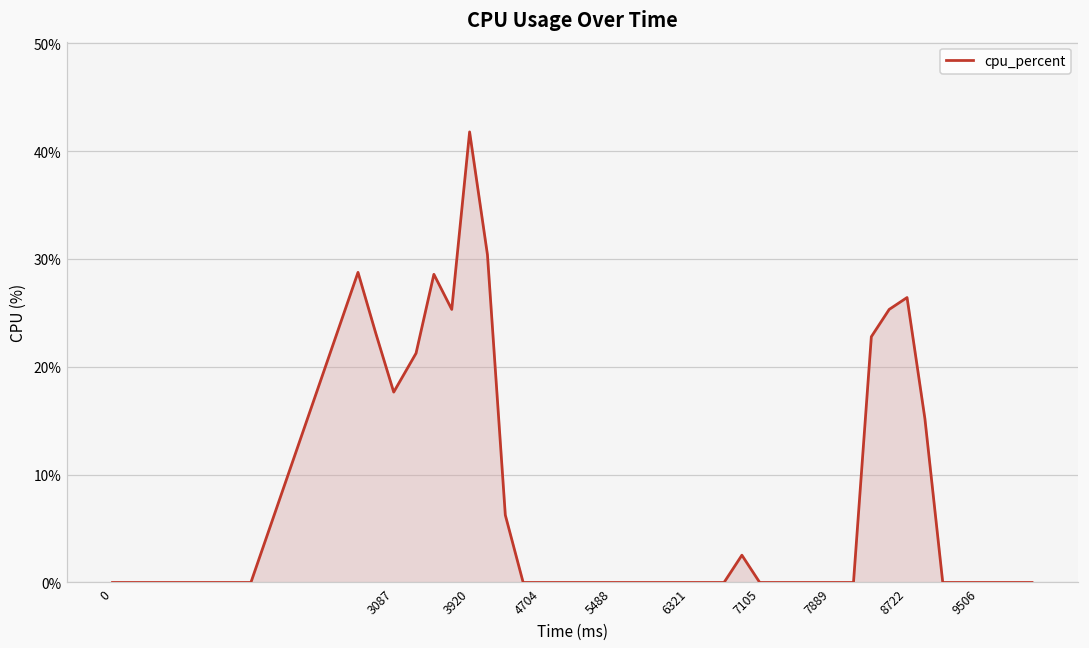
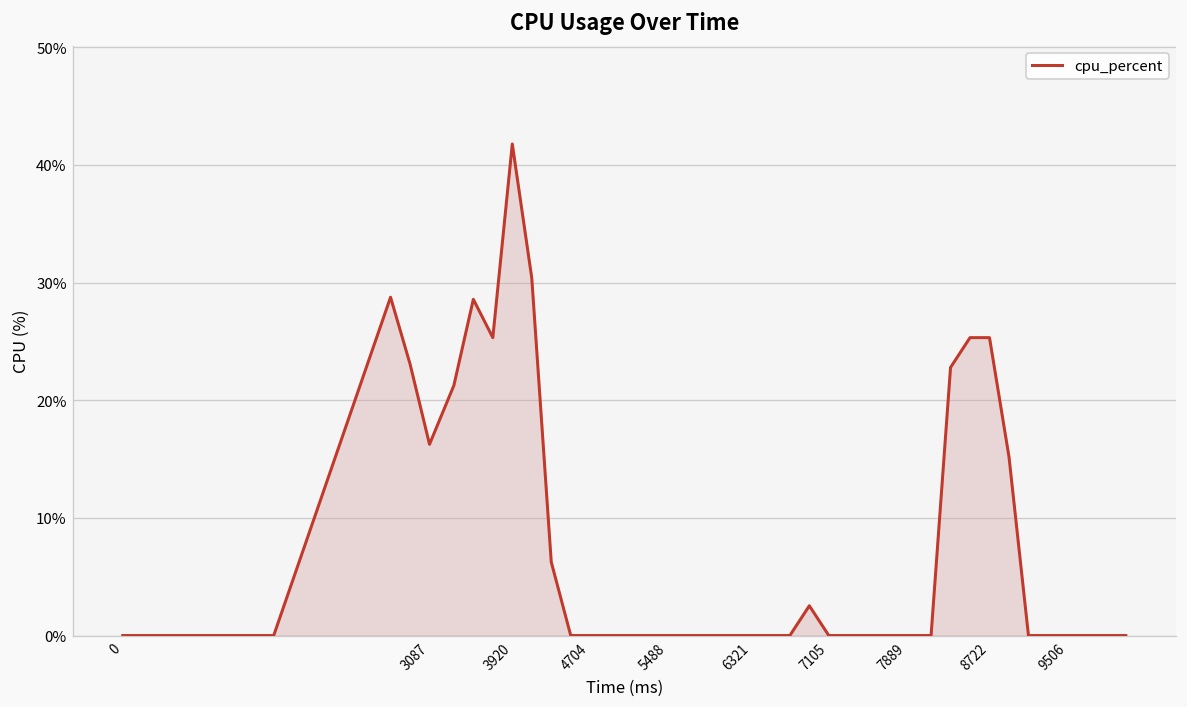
3087: 18% -> 16%
8722: 26% -> 25%
